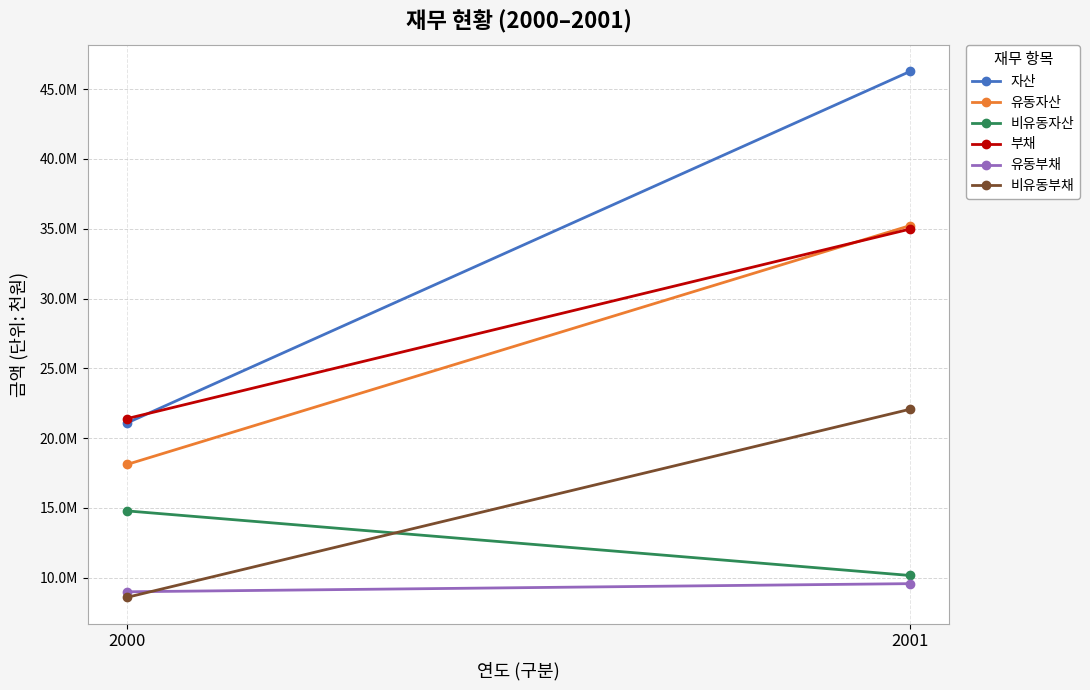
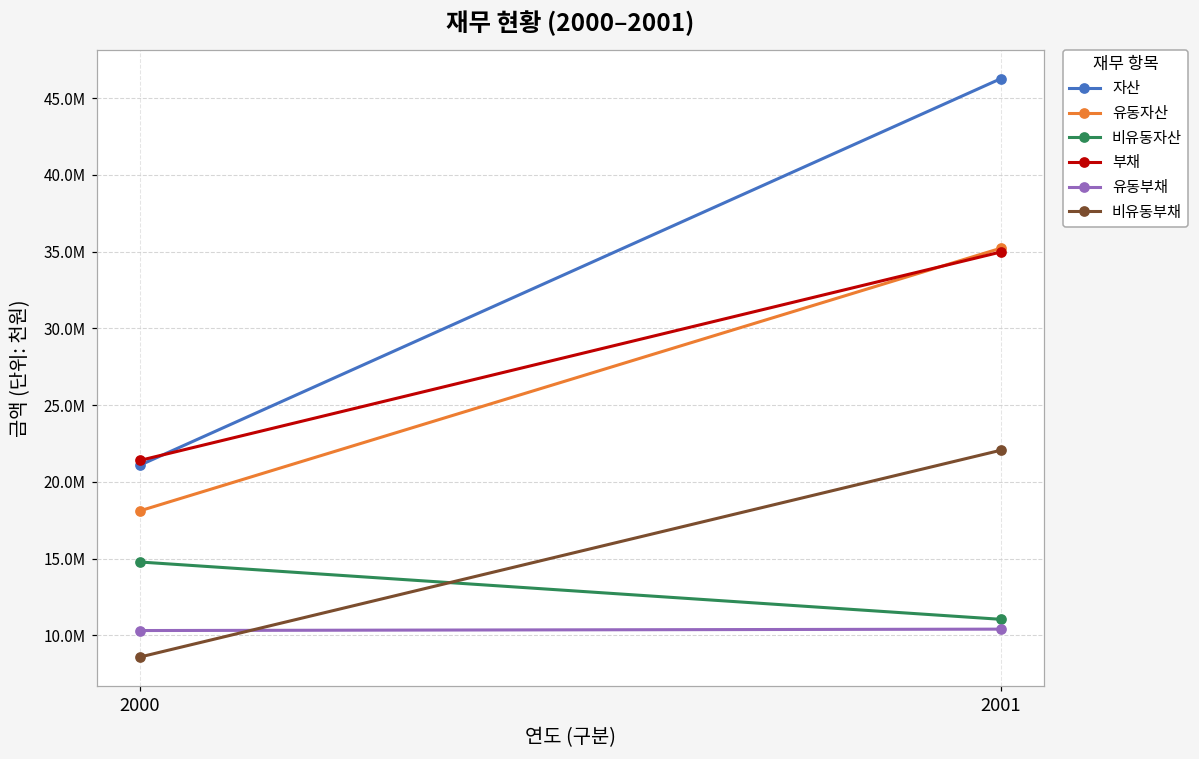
유동부채, 2000: 9000000 -> 10300000
비유동자산, 2001: 10200000 -> 11000000
유동부채, 2001: 9600000 -> 10400000
